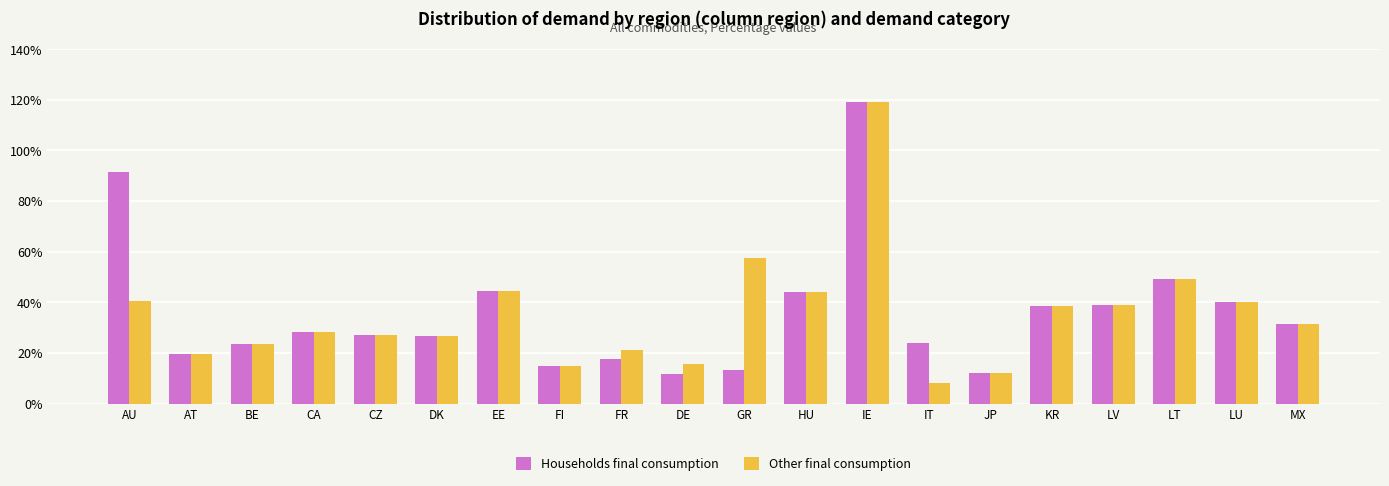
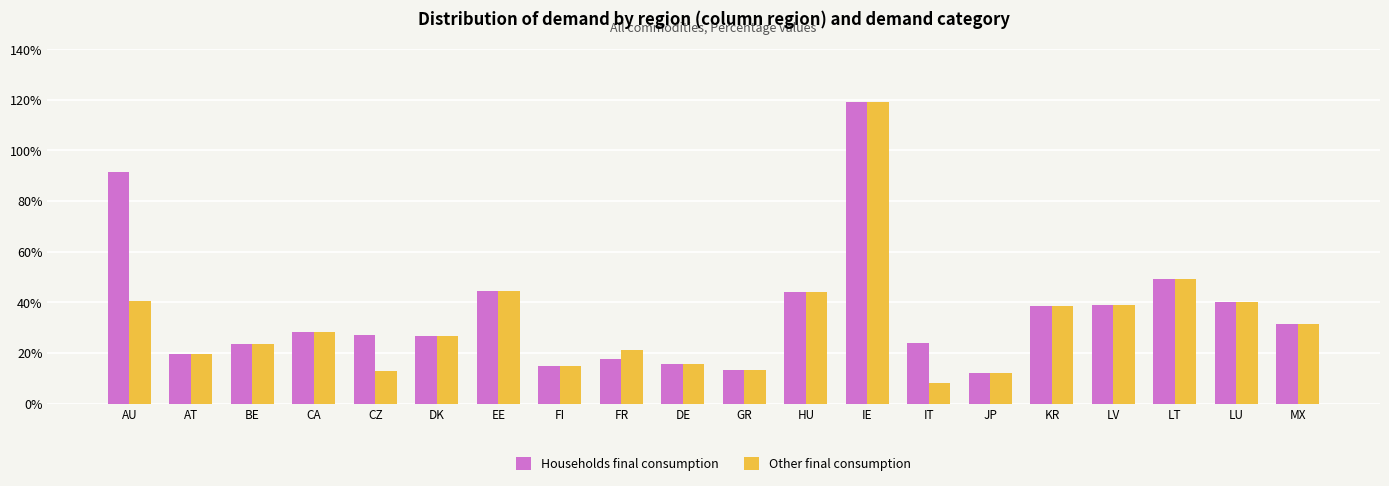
Other final consumption, CZ: 27% -> 13%
Households final consumption, DE: 12% -> 16%
Other final consumption, GR: 57% -> 13%
